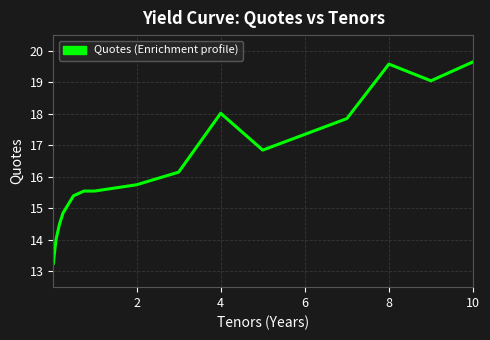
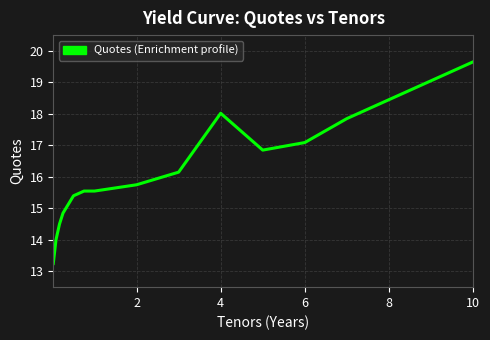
6: 17.4 -> 17.1
8: 19.6 -> 18.5
